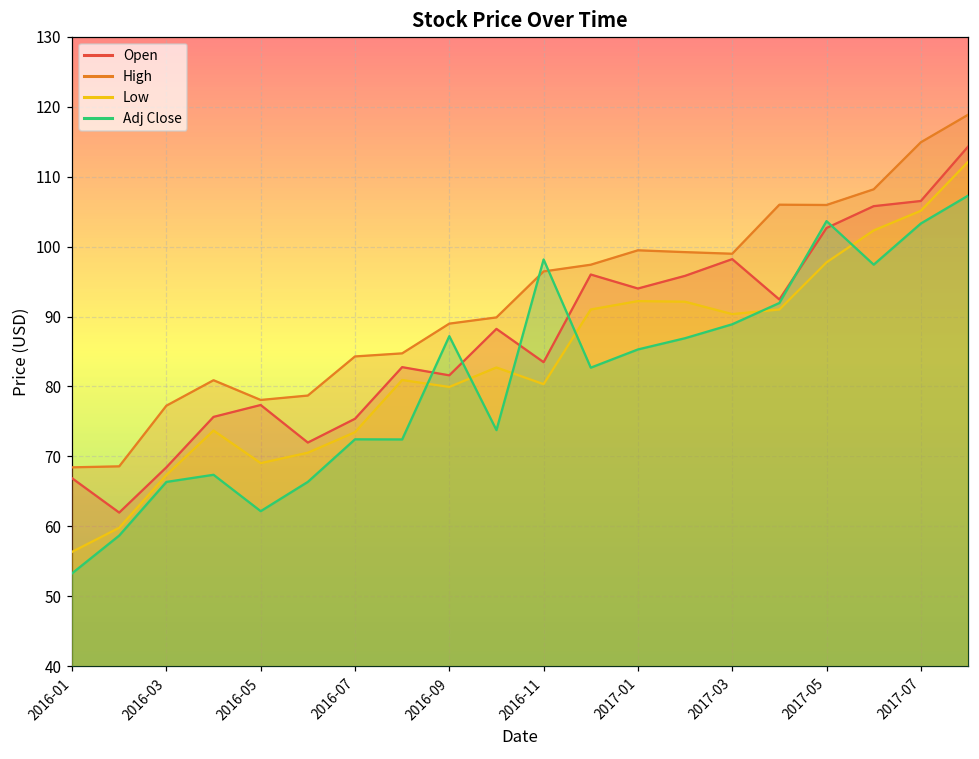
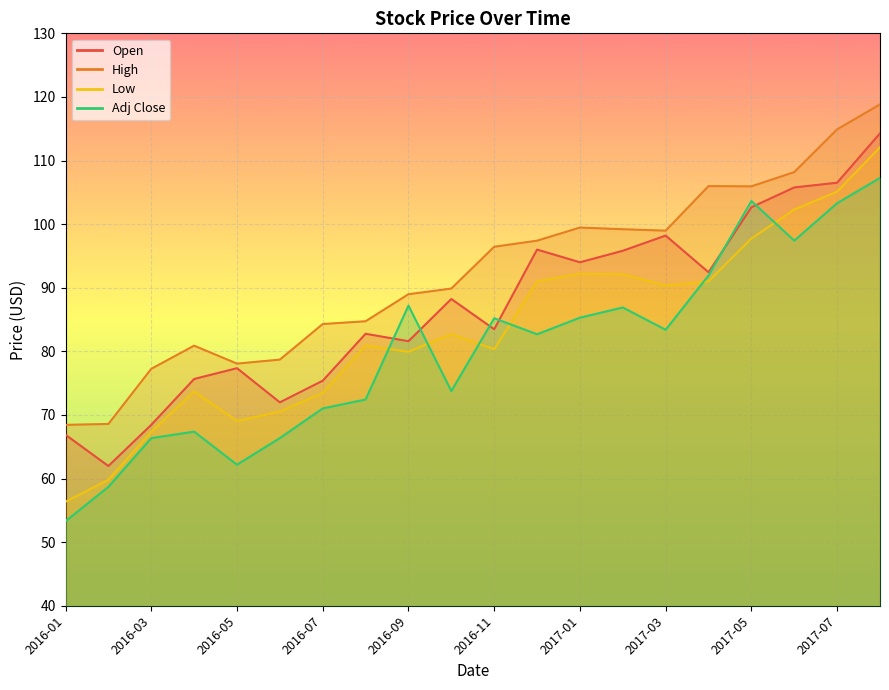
Adj Close, 2016-07: 72 -> 71
Adj Close, 2016-11: 98 -> 85
Adj Close, 2017-03: 89 -> 83
